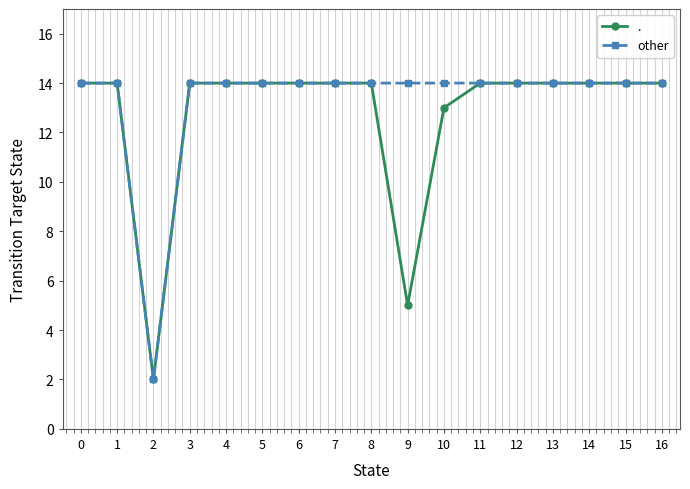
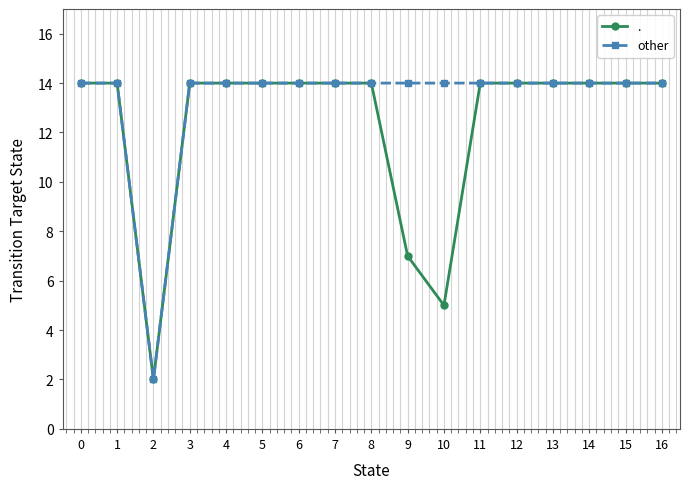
., 9: 5 -> 7
., 10: 13 -> 5
